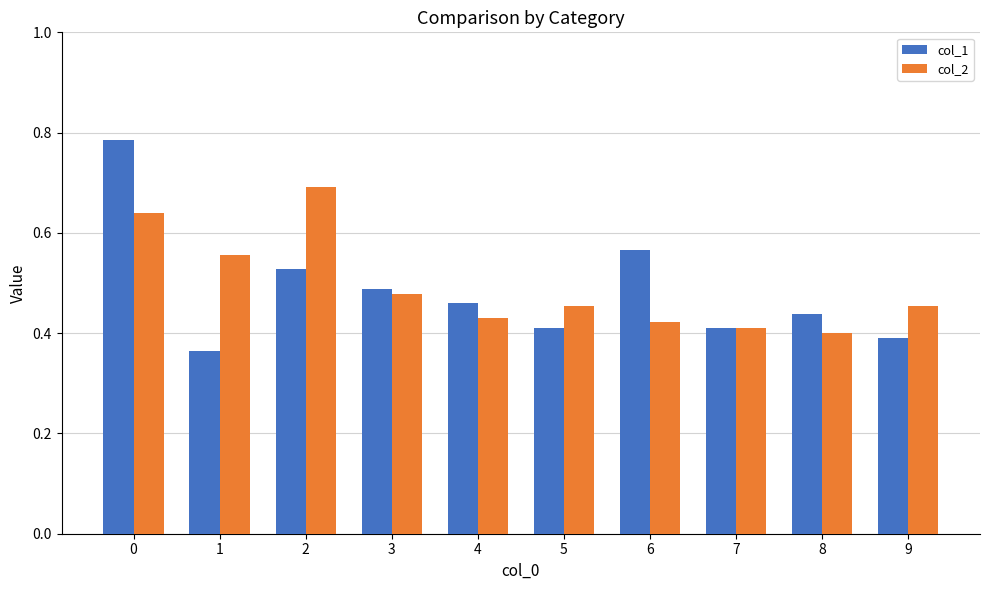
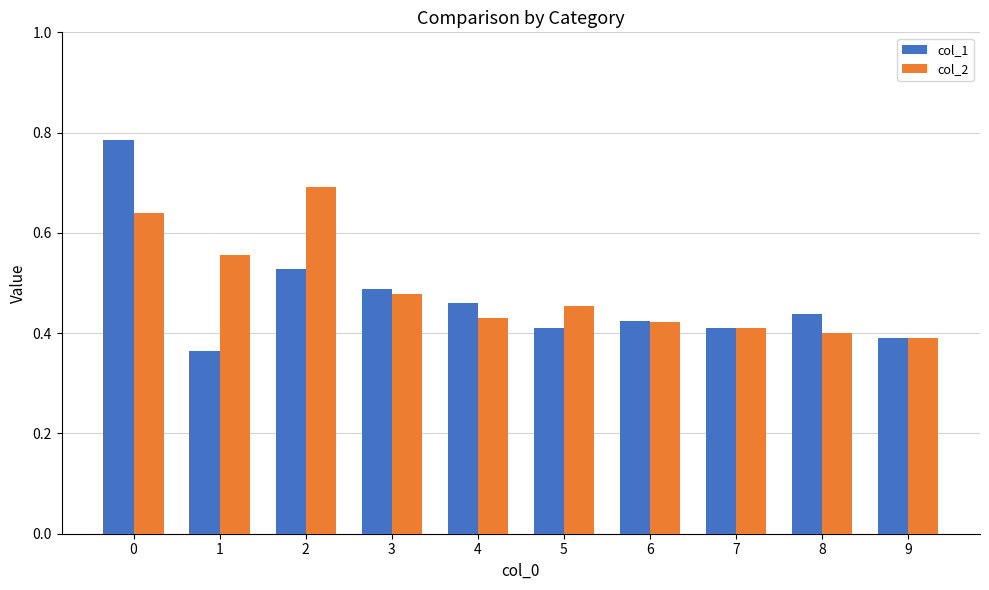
col_1, 6: 0.57 -> 0.42
col_2, 9: 0.45 -> 0.39
